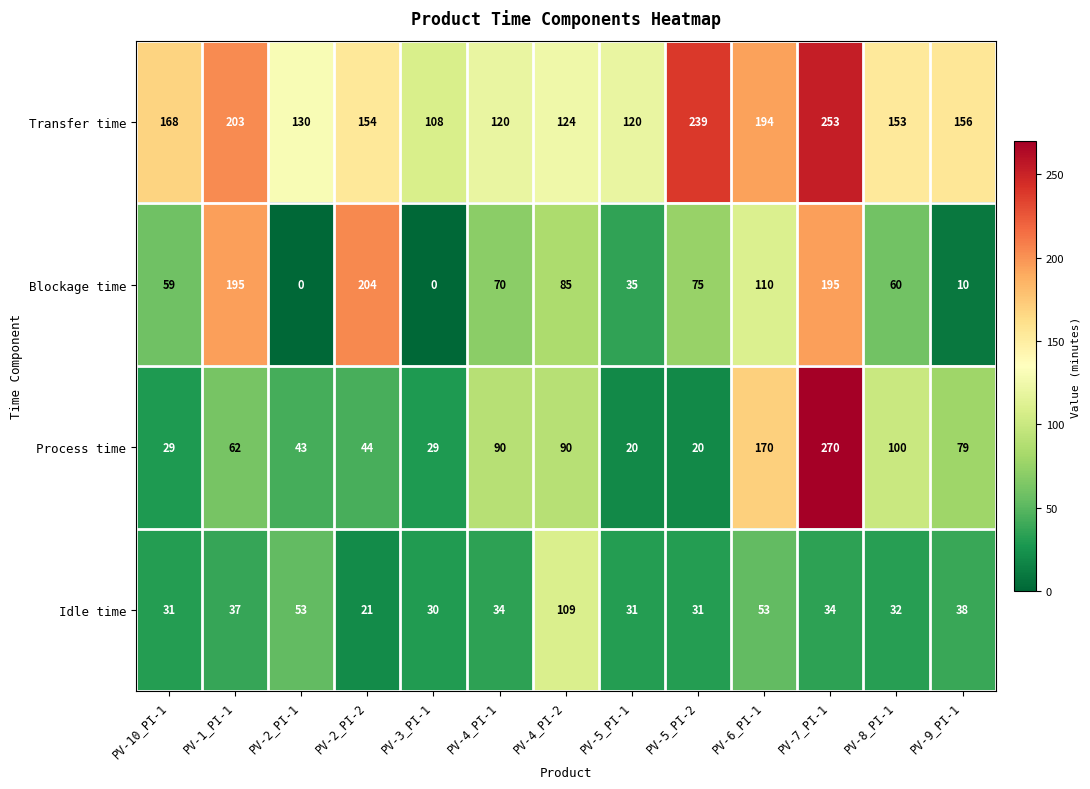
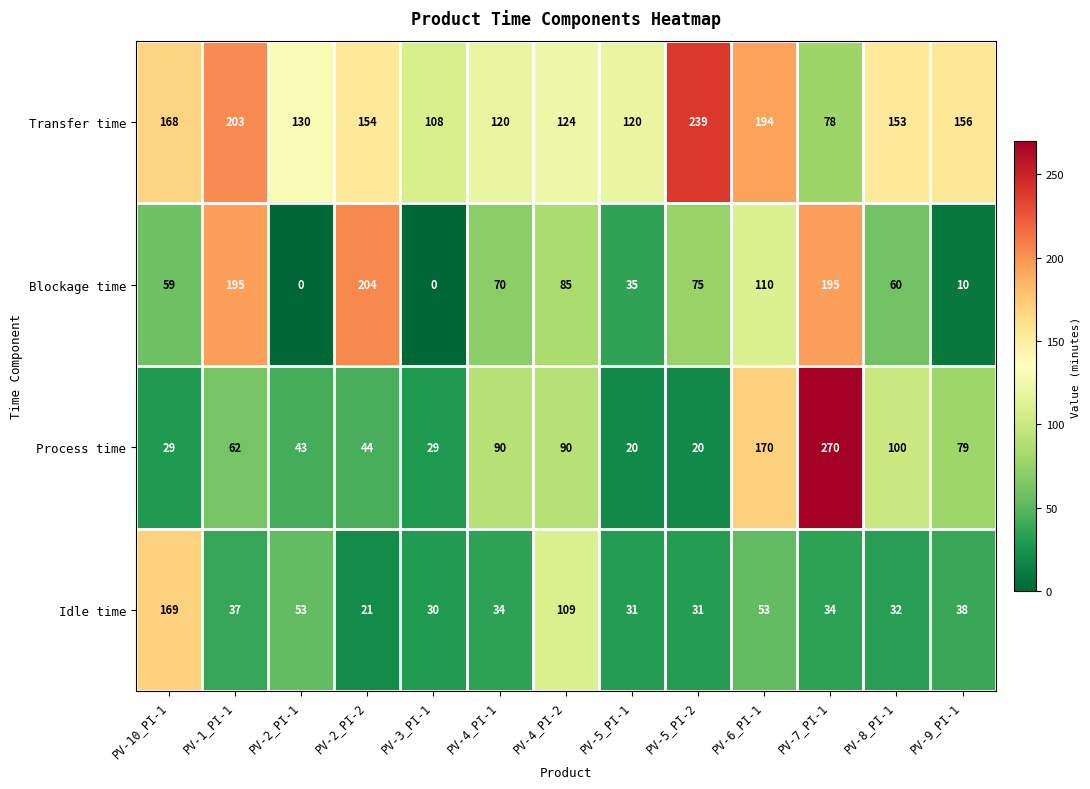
Transfer time, PV-7_PI-1: 253 -> 78
Idle time, PV-10_PI-1: 31 -> 169
